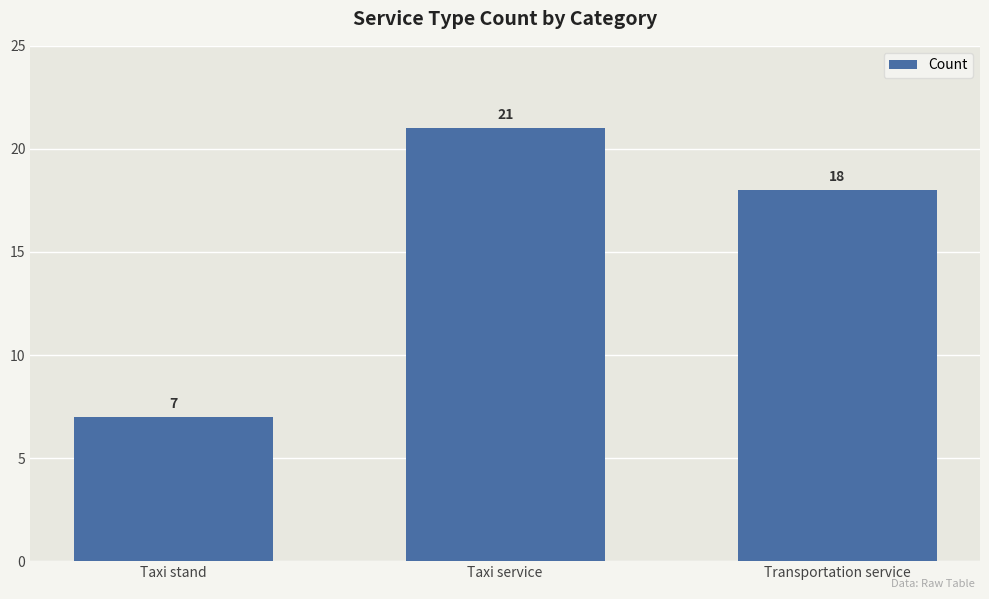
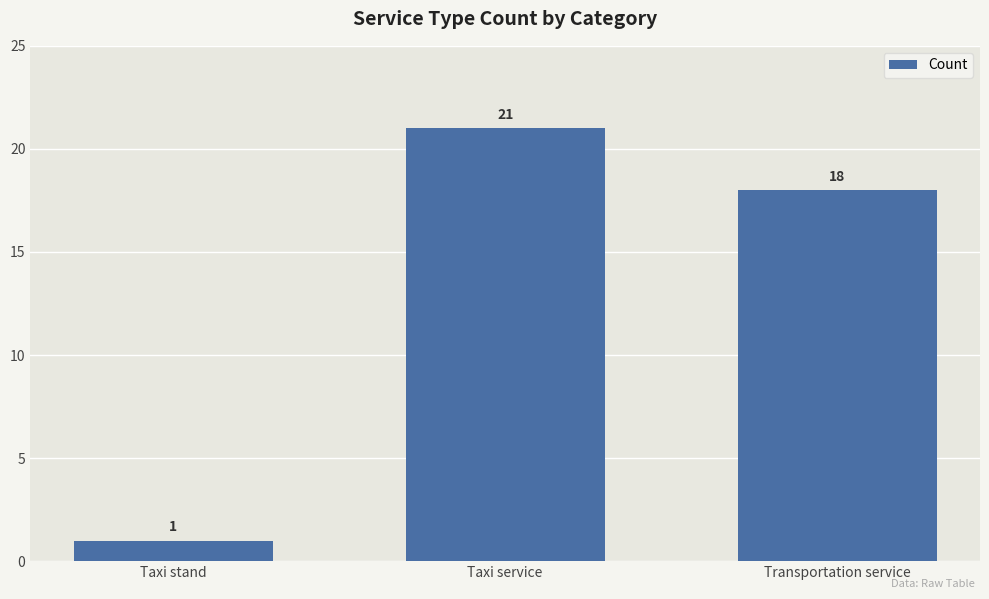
Taxi stand: 7 -> 1
